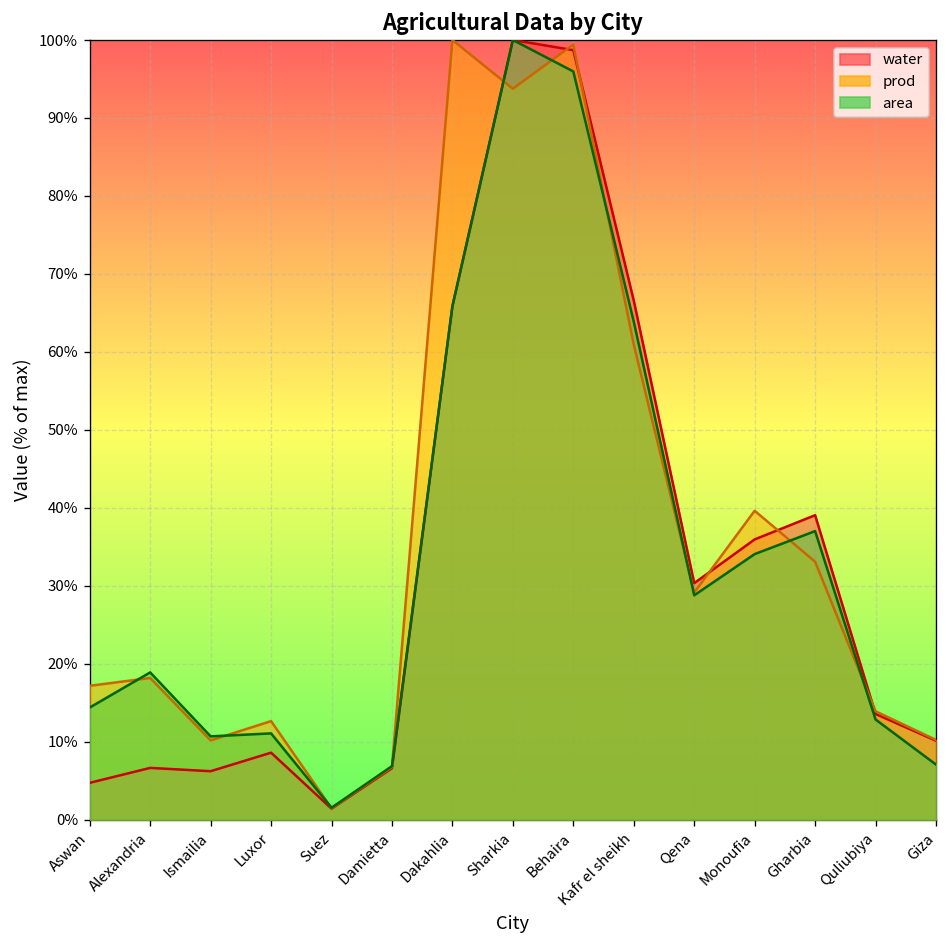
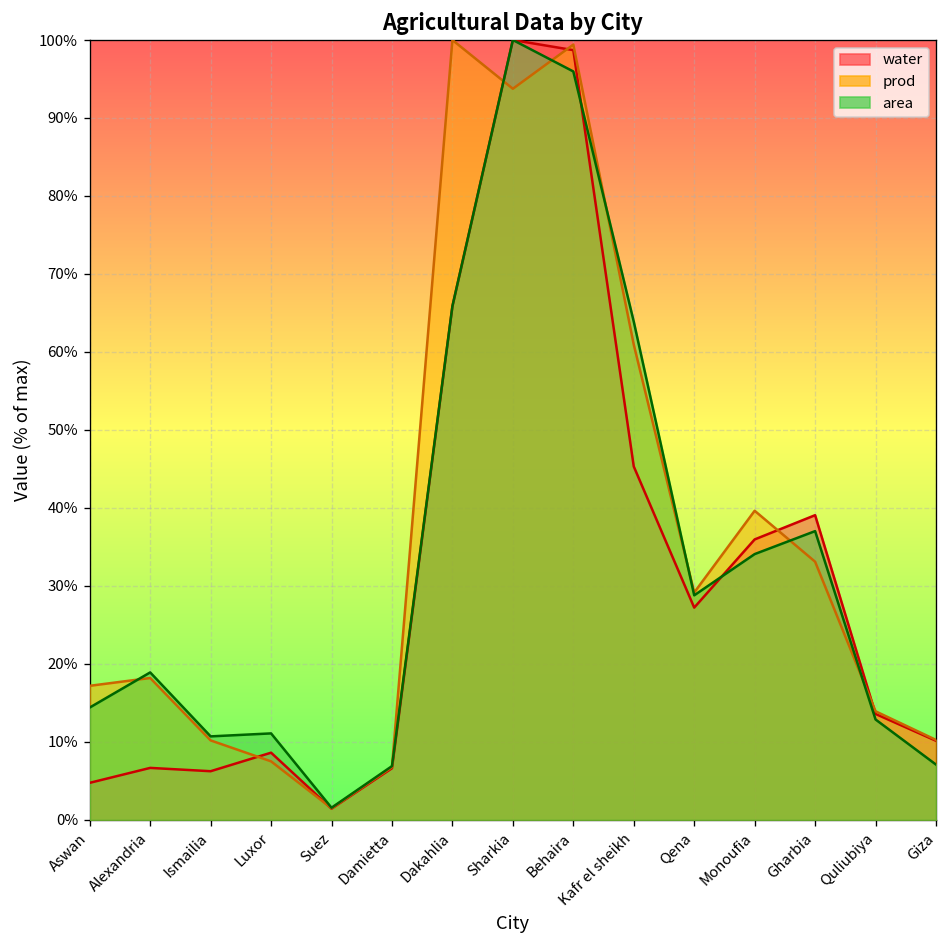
prod, Luxor: 13% -> 8%
water, Kafr el sheikh: 67% -> 45%
water, Qena: 30% -> 27%
